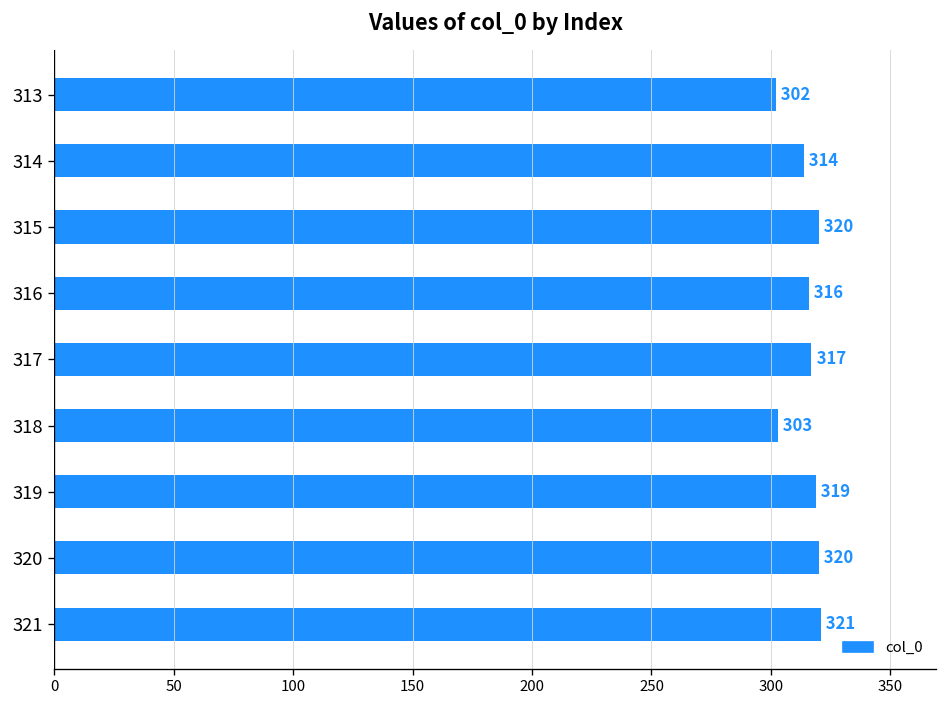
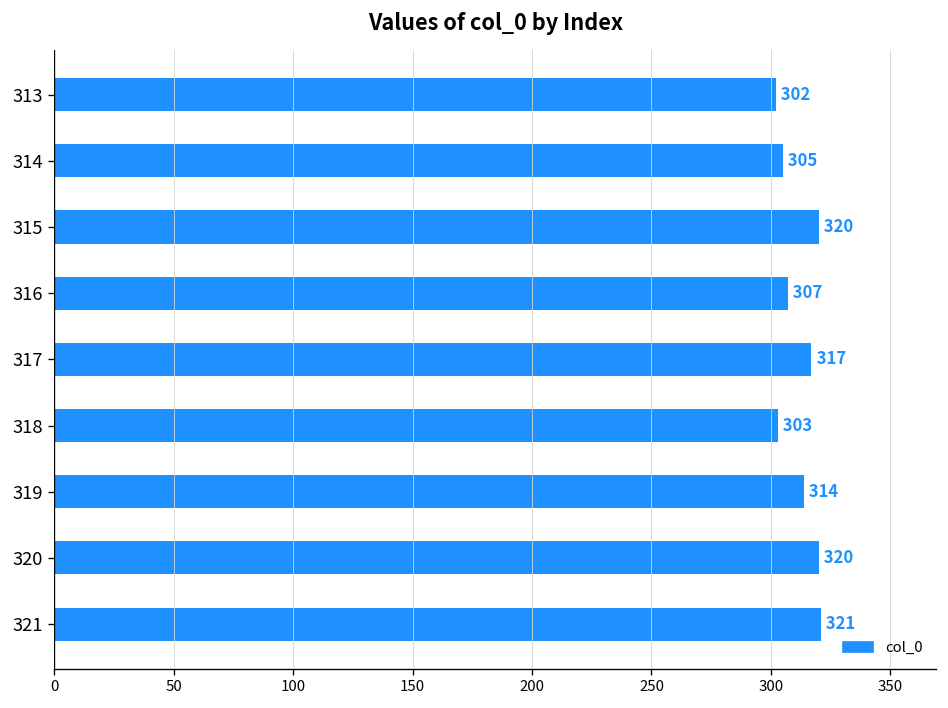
314: 314 -> 305
316: 316 -> 307
319: 319 -> 314
